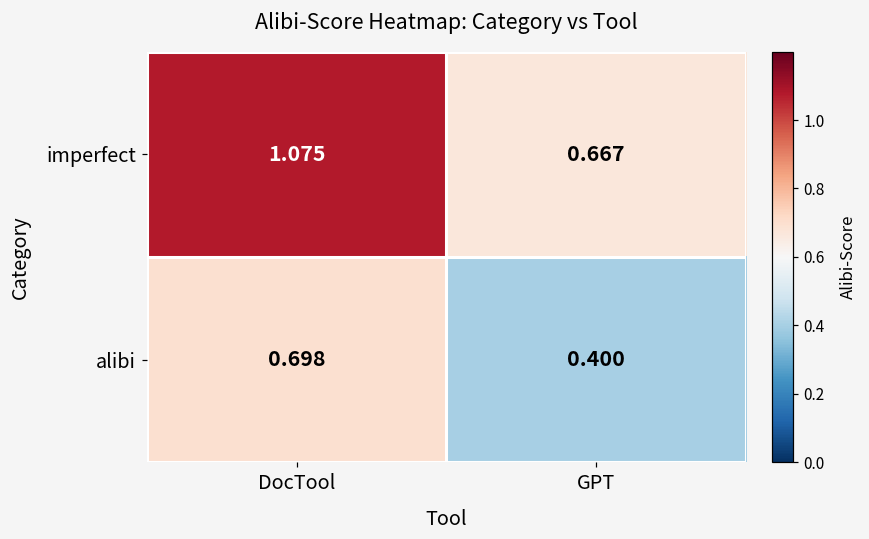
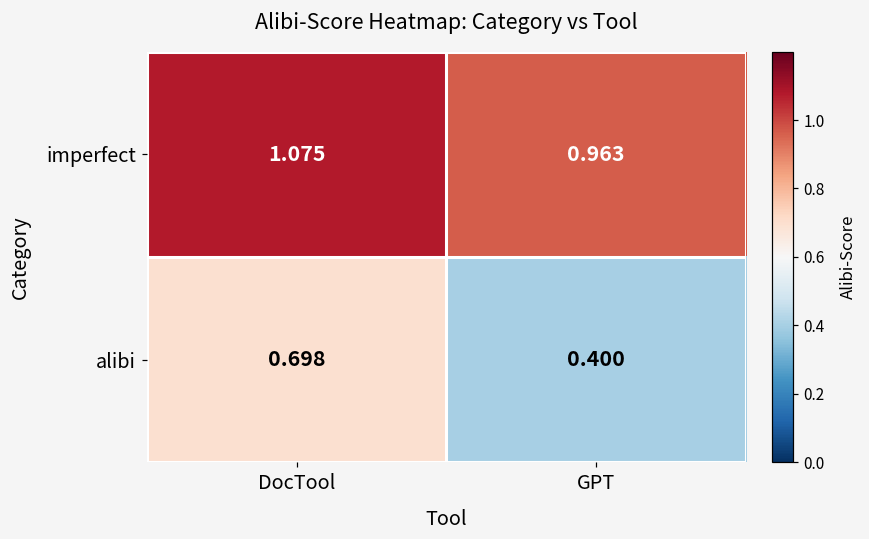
imperfect, GPT: 0.667 -> 0.963
